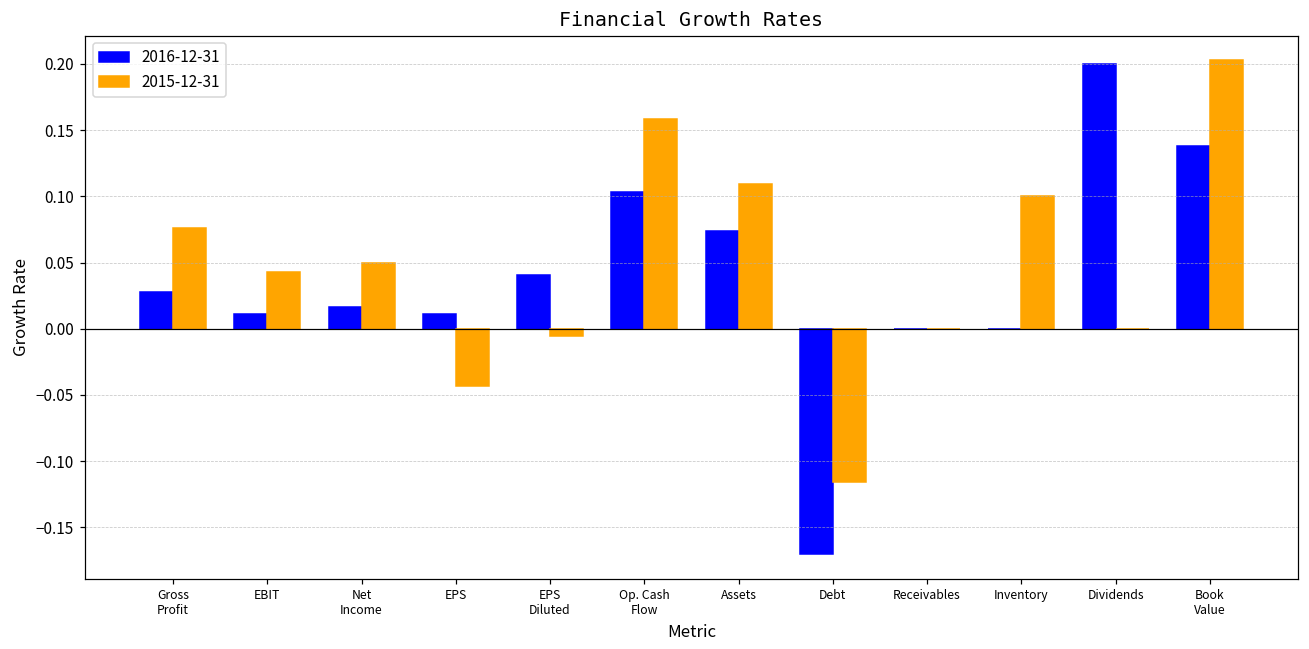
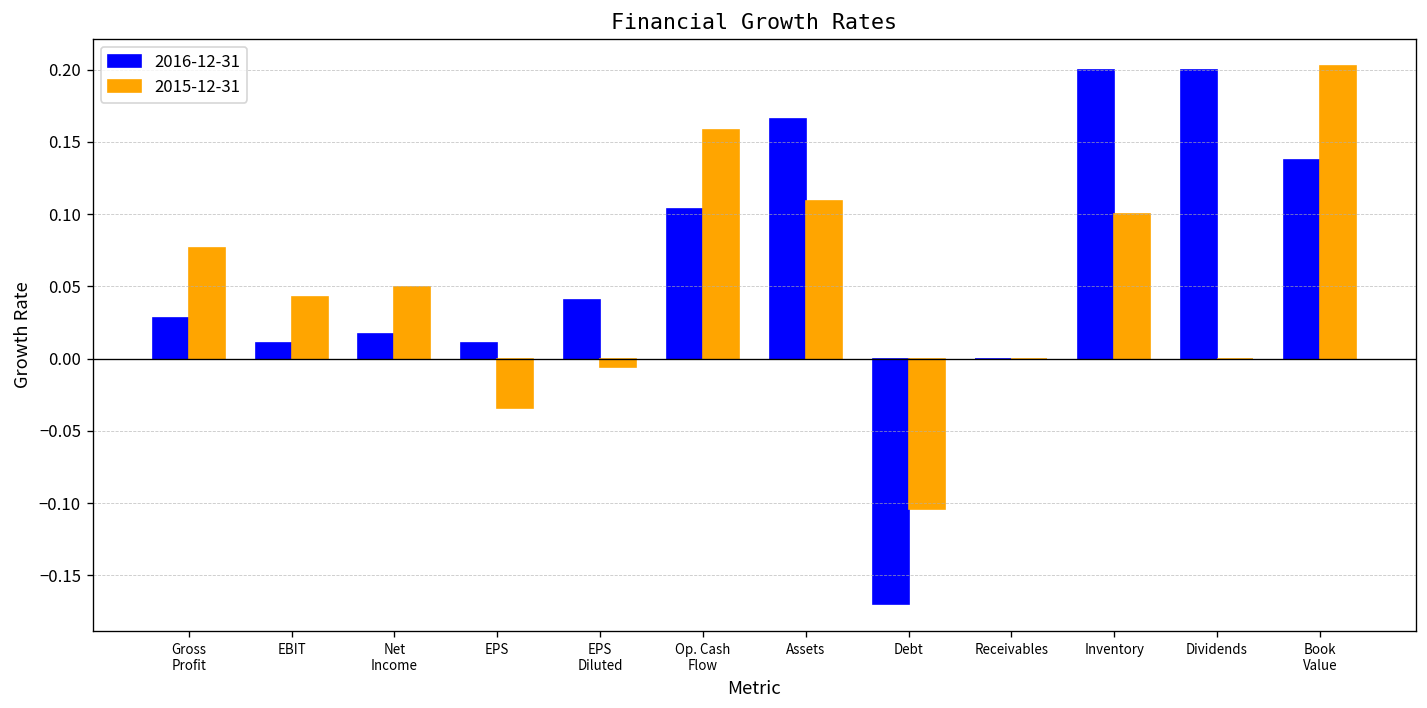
2015-12-31, EPS: -0.043 -> -0.034
2016-12-31, Assets: 0.074 -> 0.166
2015-12-31, Debt: -0.116 -> -0.104
2016-12-31, Inventory: 0.0 -> 0.2
